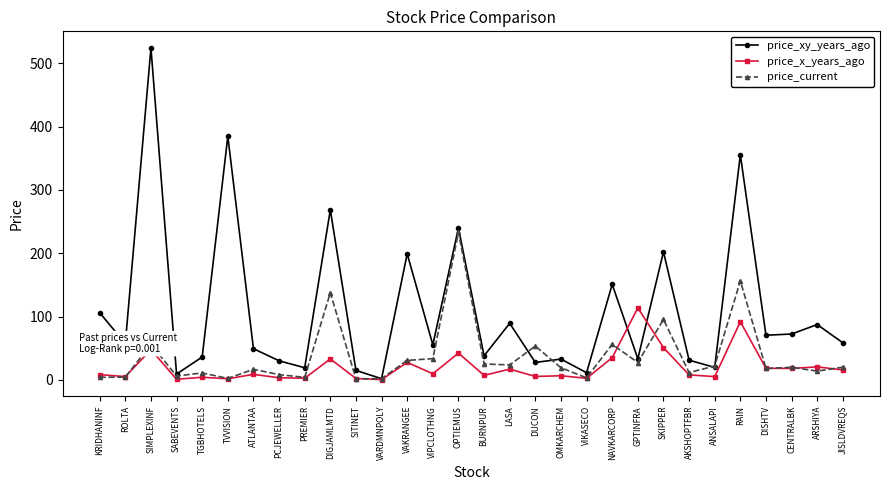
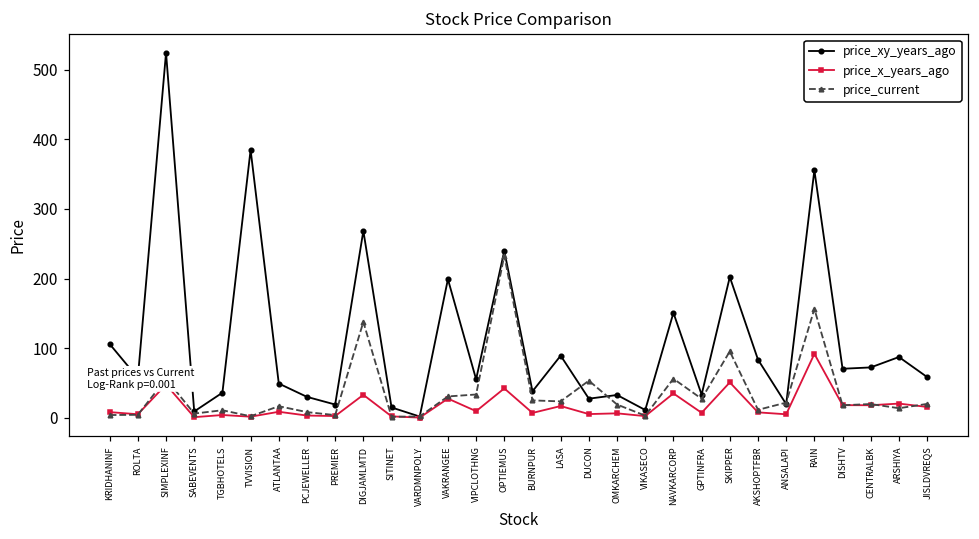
price_x_years_ago, GPTINFRA: 110 -> 10
price_xy_years_ago, AKSHOPTFBR: 30 -> 80
